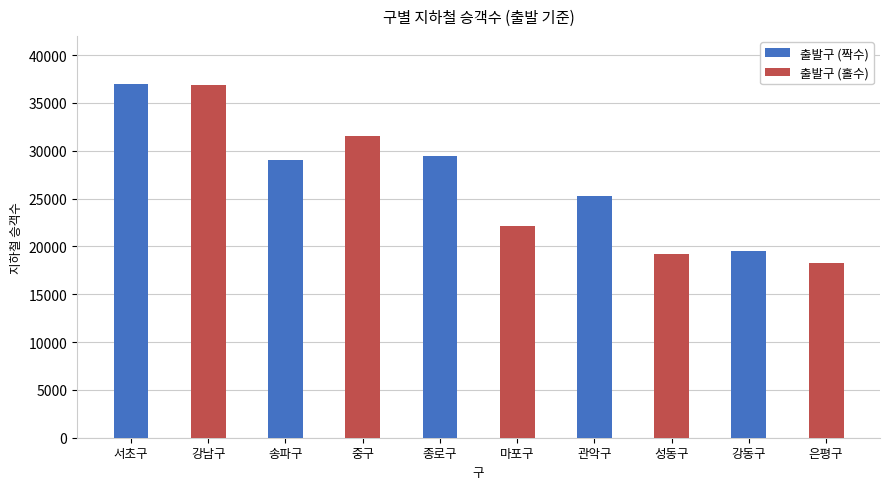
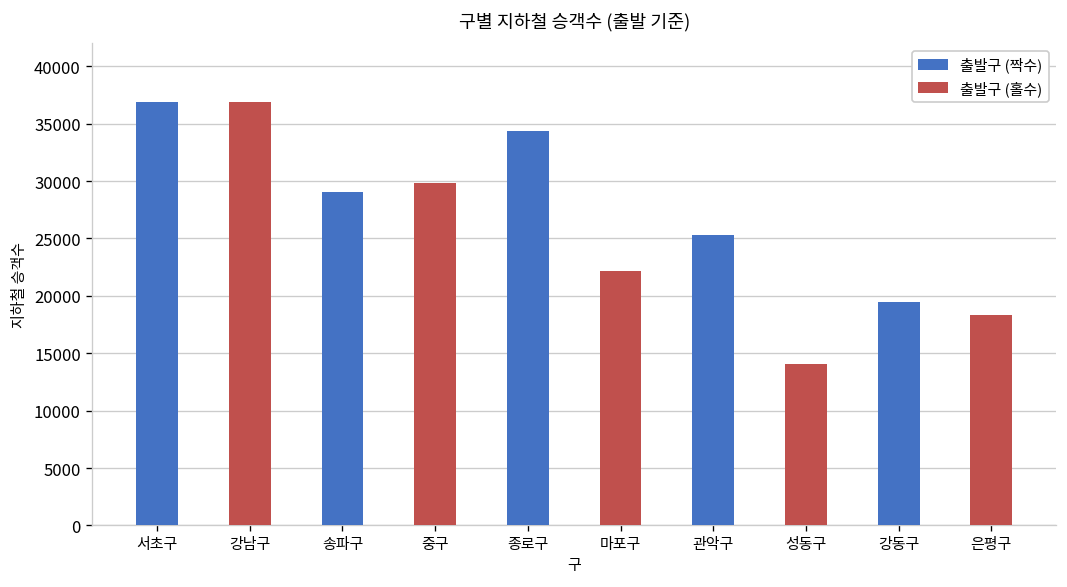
출발구 (홀수), 중구: 32000 -> 30000
출발구 (짝수), 종로구: 29000 -> 34000
출발구 (홀수), 성동구: 19000 -> 14000
